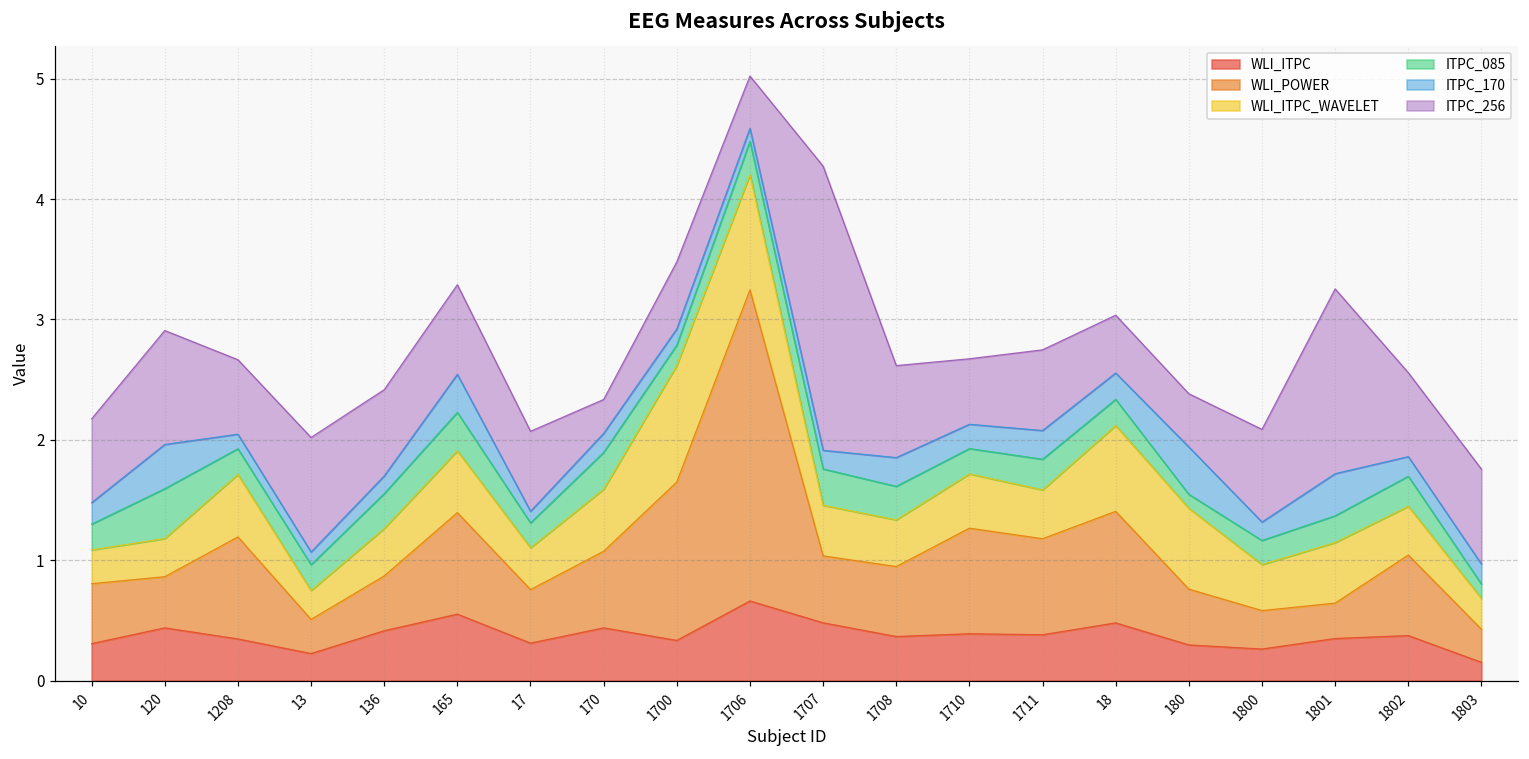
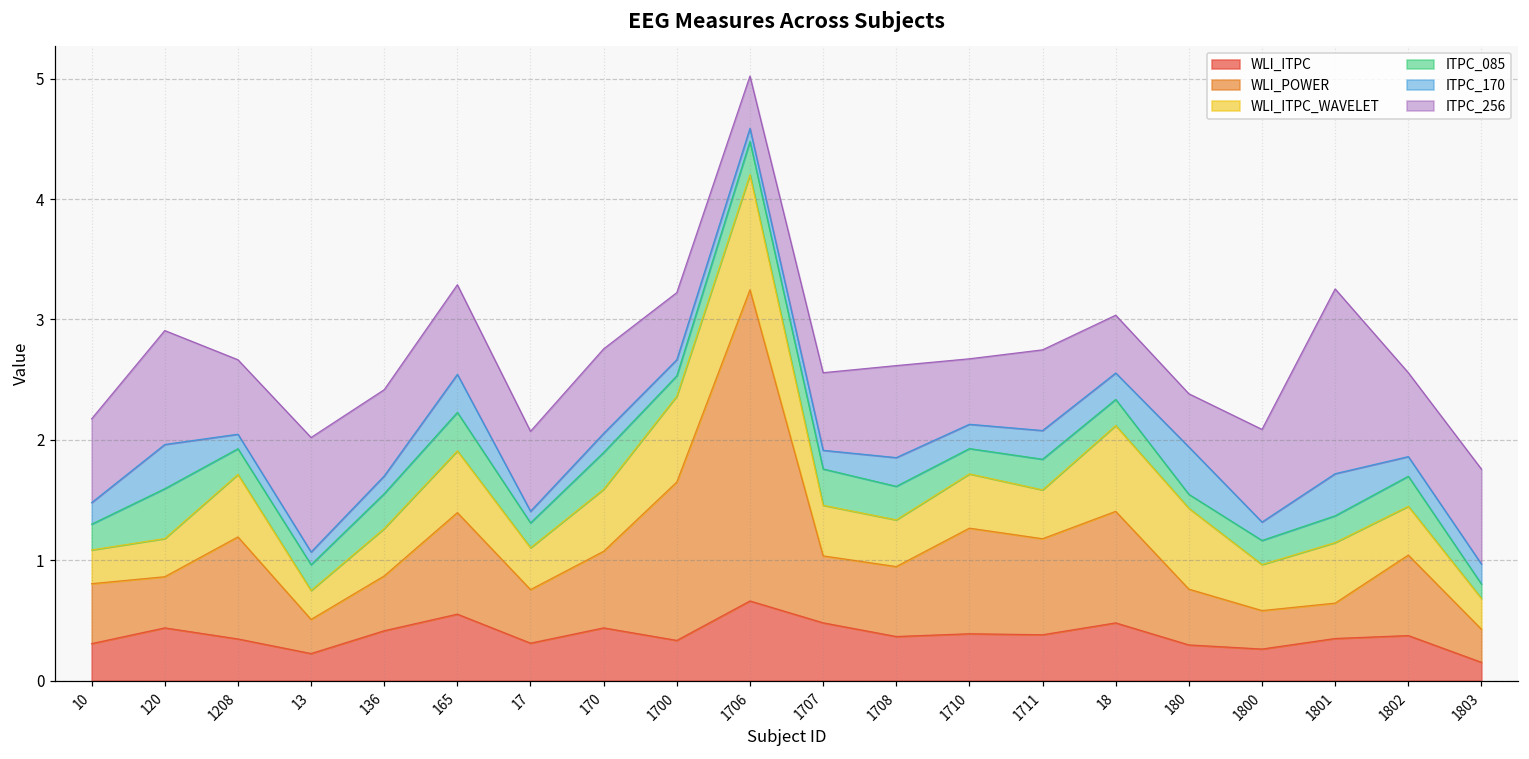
ITPC_256, 170: 0.28 -> 0.70
WLI_ITPC_WAVELET, 1700: 0.97 -> 0.71
ITPC_256, 1707: 2.36 -> 0.64
